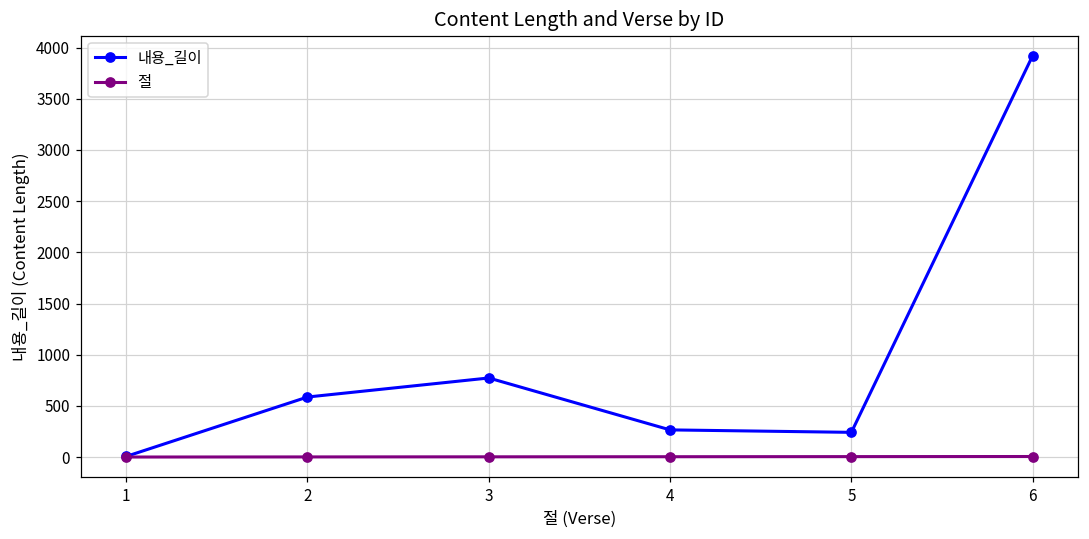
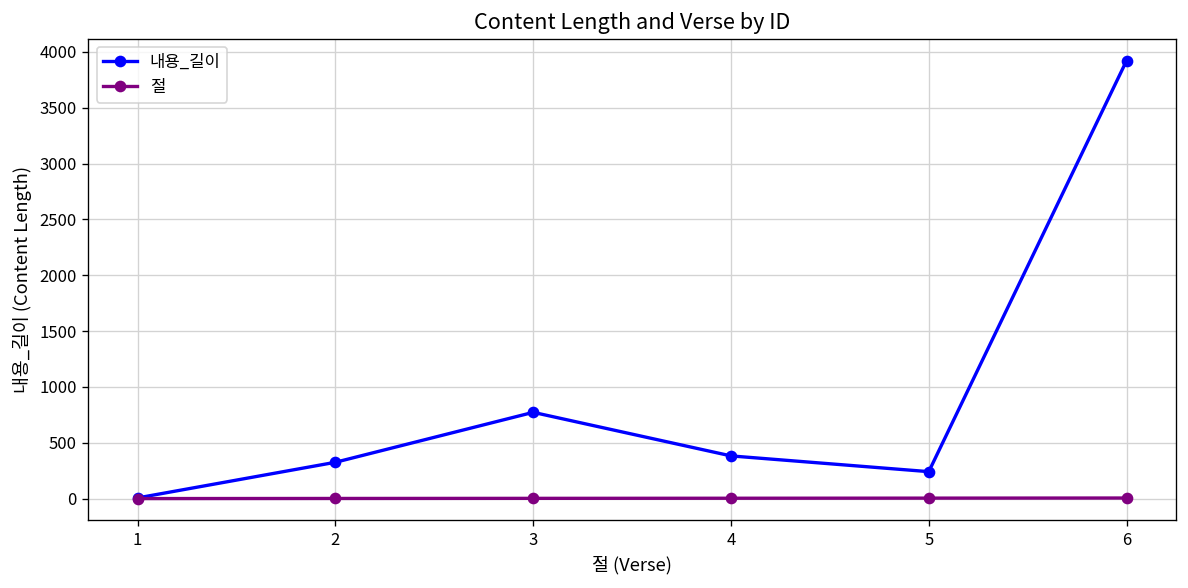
내용_길이, 2: 600 -> 300
내용_길이, 4: 300 -> 400
